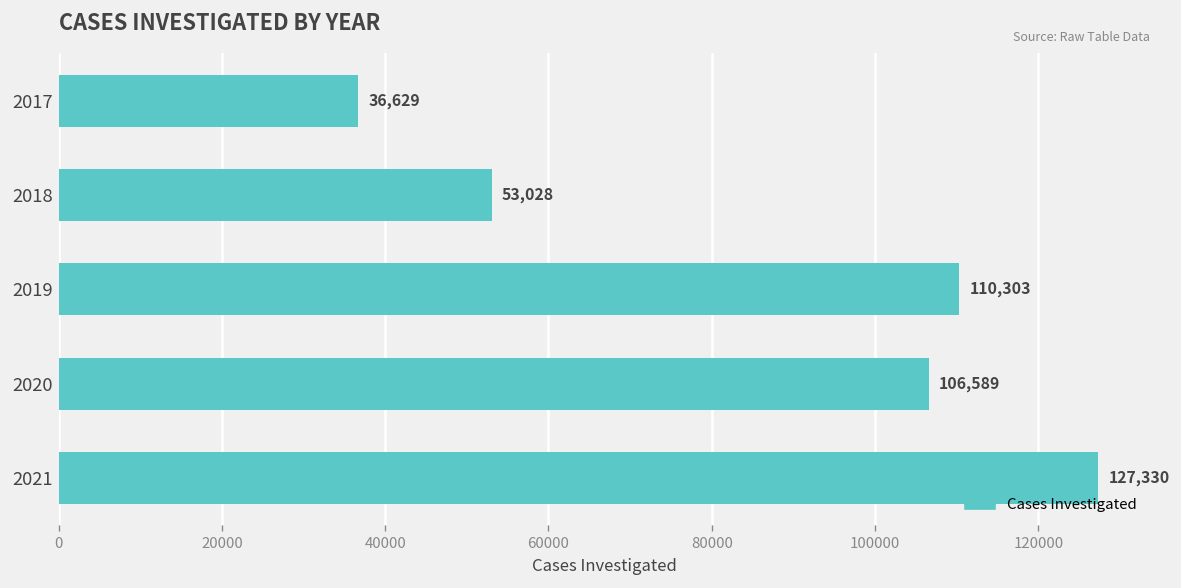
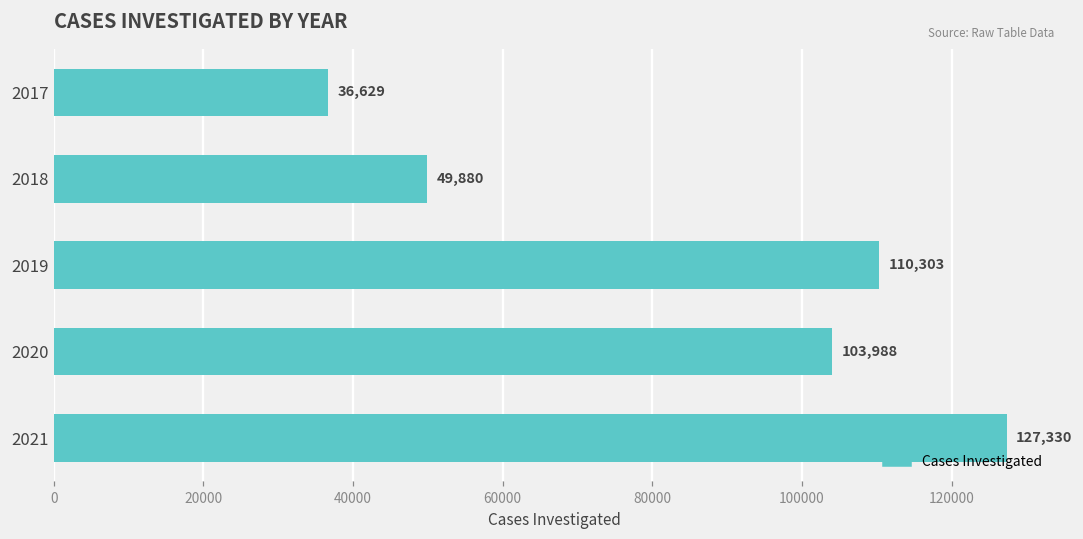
2018: 53,028 -> 49,880
2020: 106,589 -> 103,988
